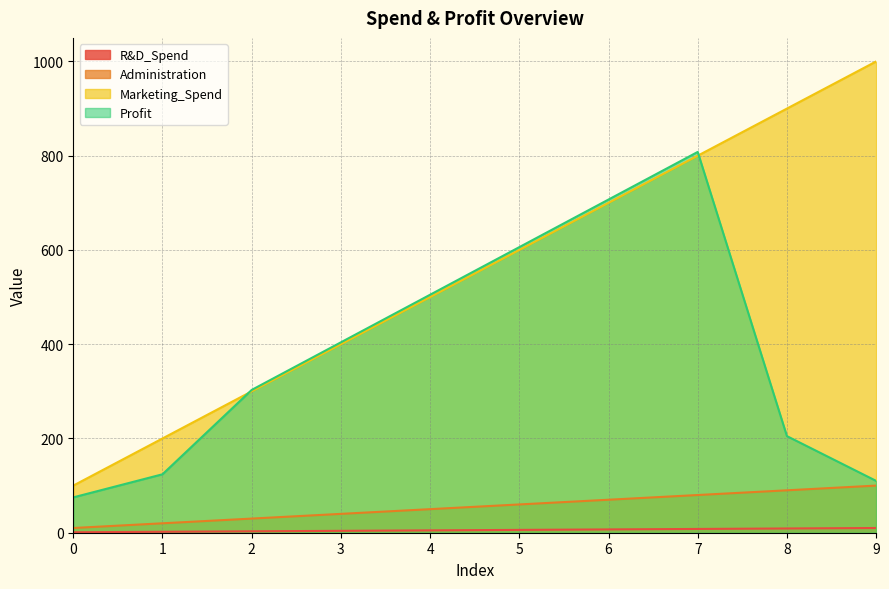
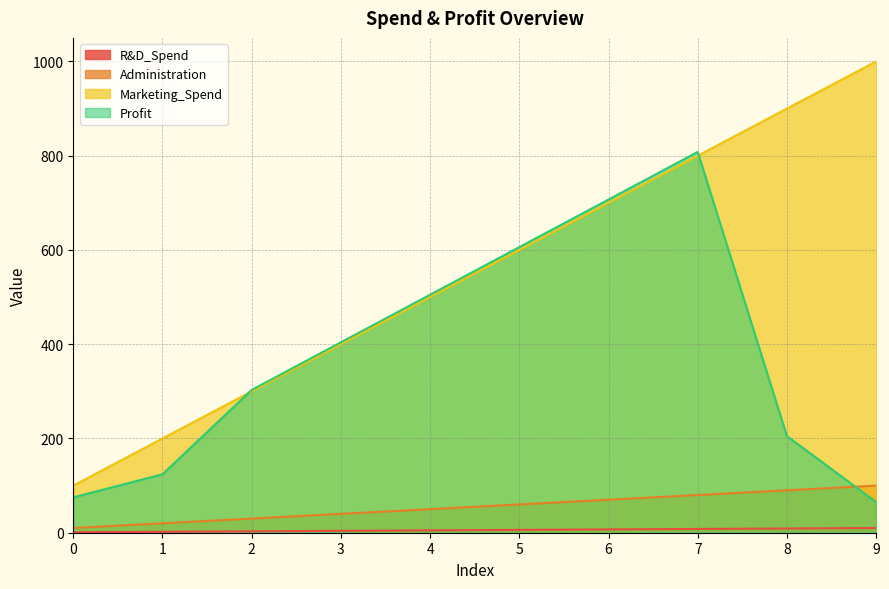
Profit, 9: 110 -> 70
